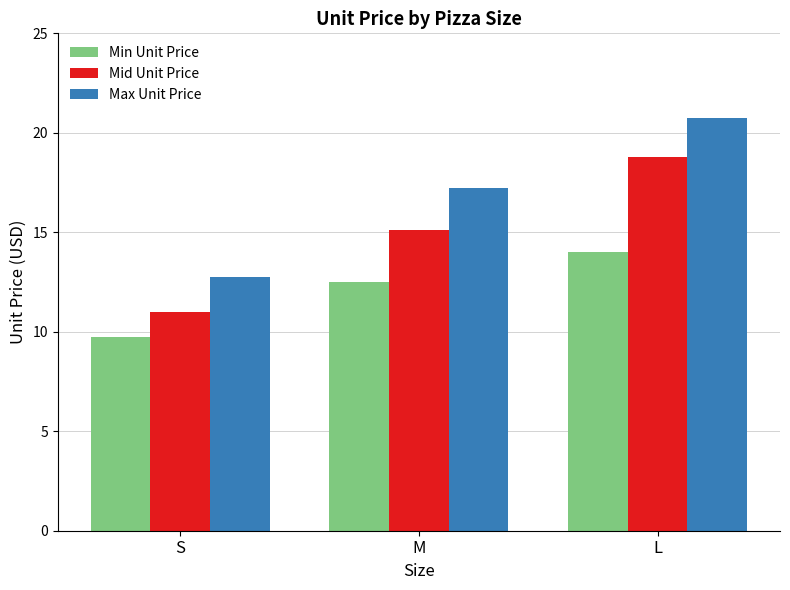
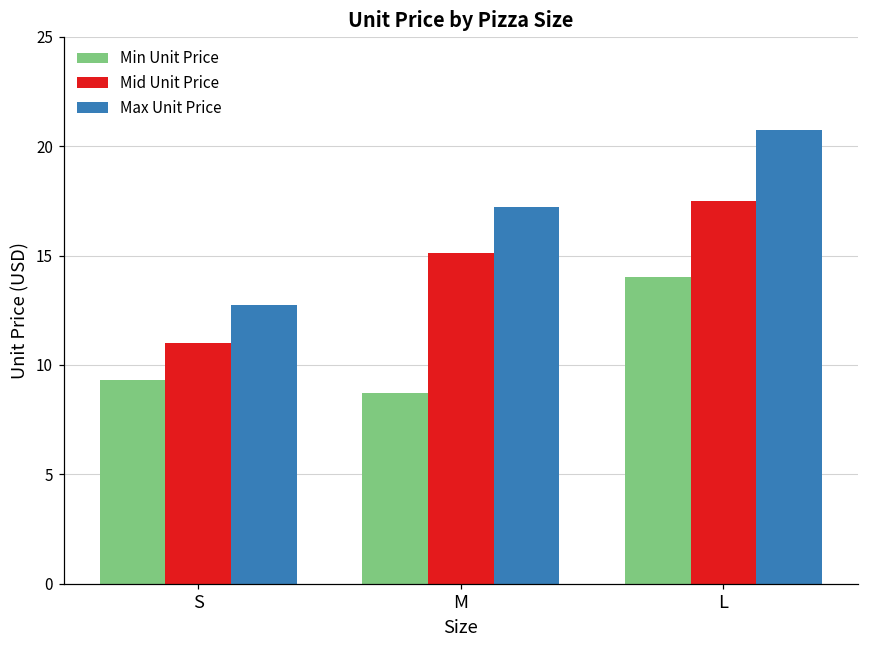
Min Unit Price, S: 9.8 -> 9.3
Min Unit Price, M: 12.5 -> 8.7
Mid Unit Price, L: 18.8 -> 17.5
